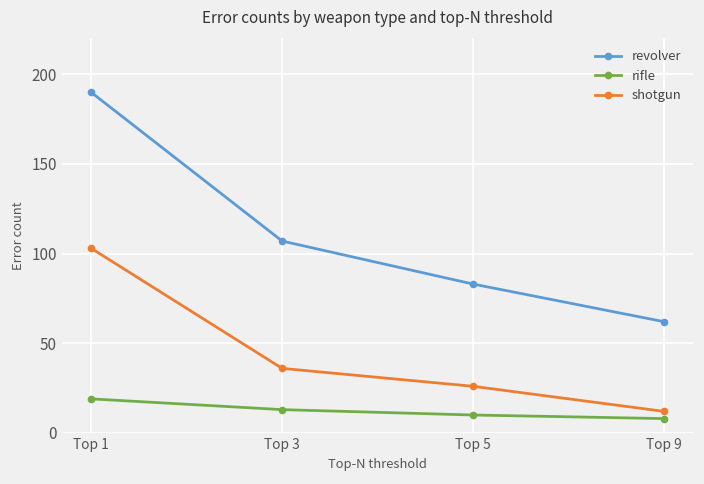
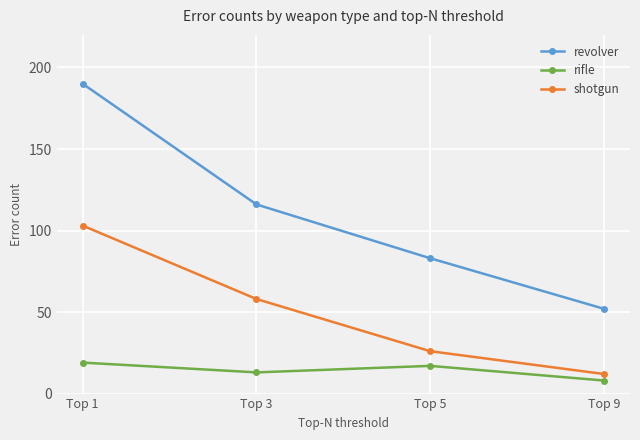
revolver, Top 3: 107 -> 116
shotgun, Top 3: 36 -> 58
rifle, Top 5: 10 -> 17
revolver, Top 9: 62 -> 52
